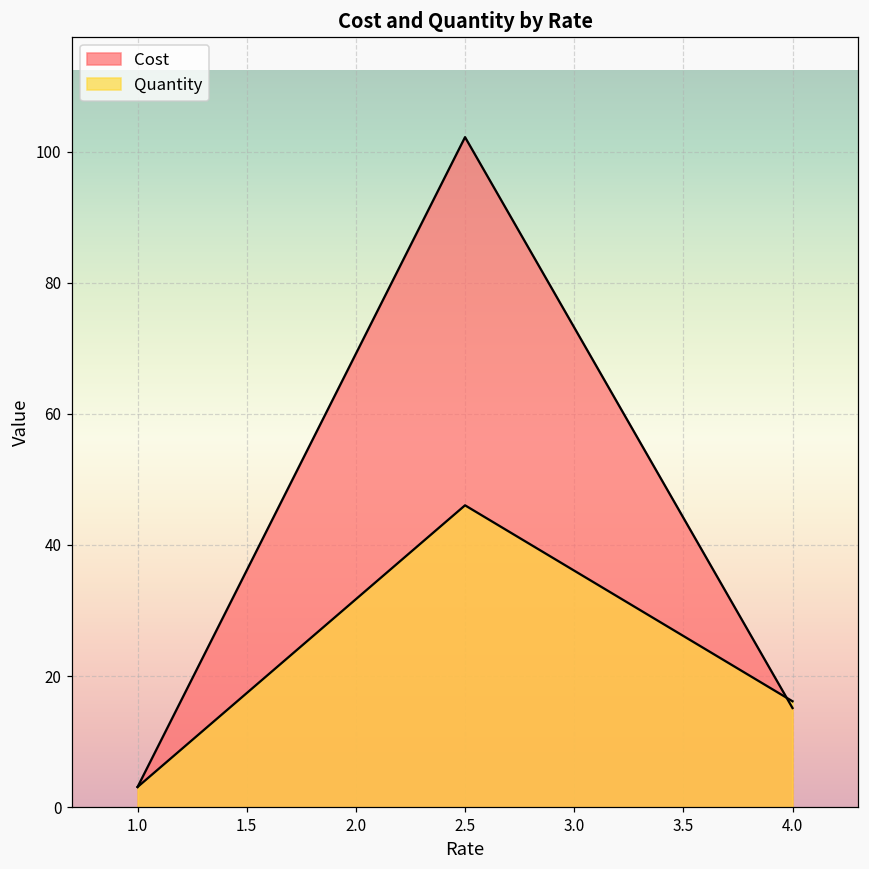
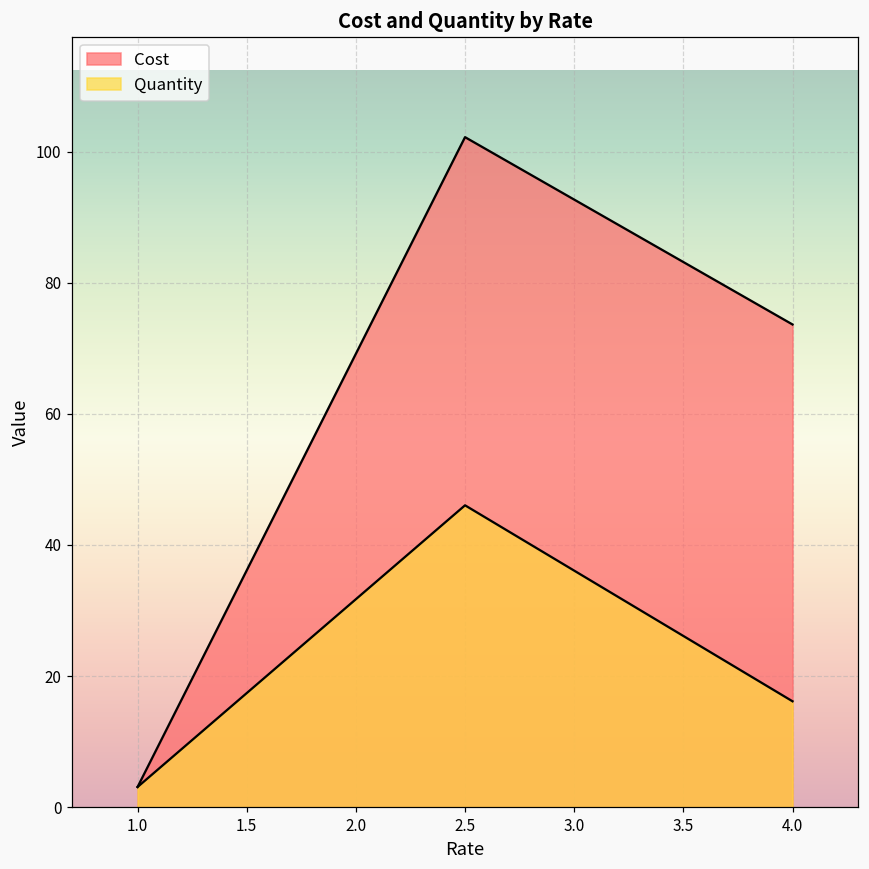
Cost, 4.0: 15 -> 74
